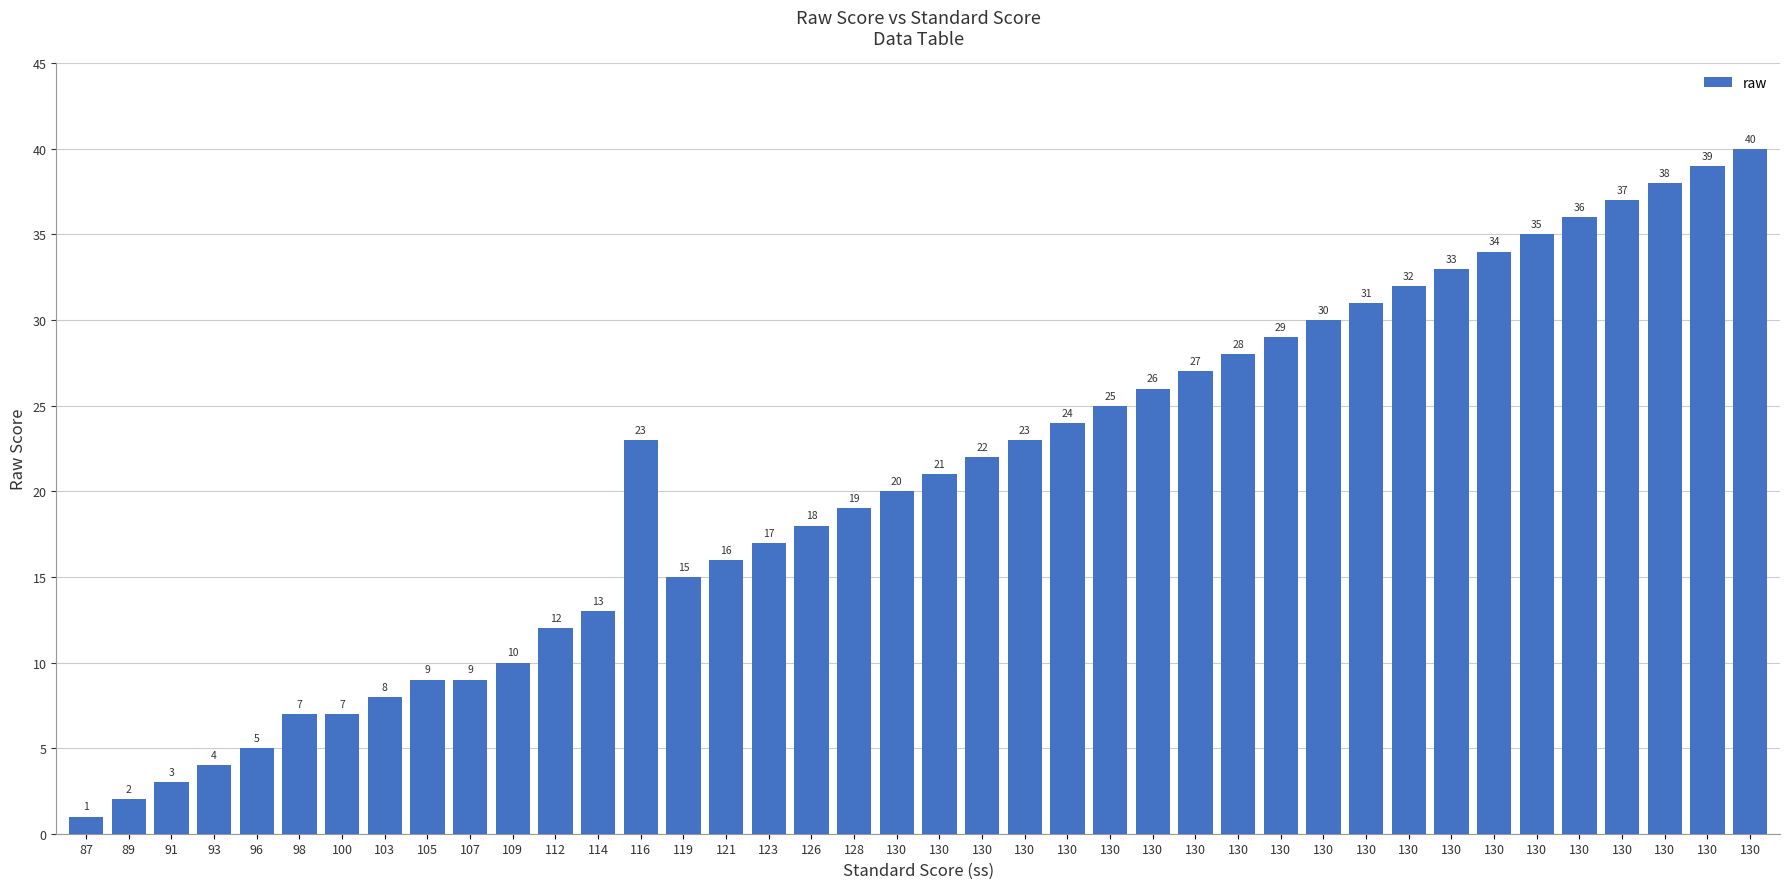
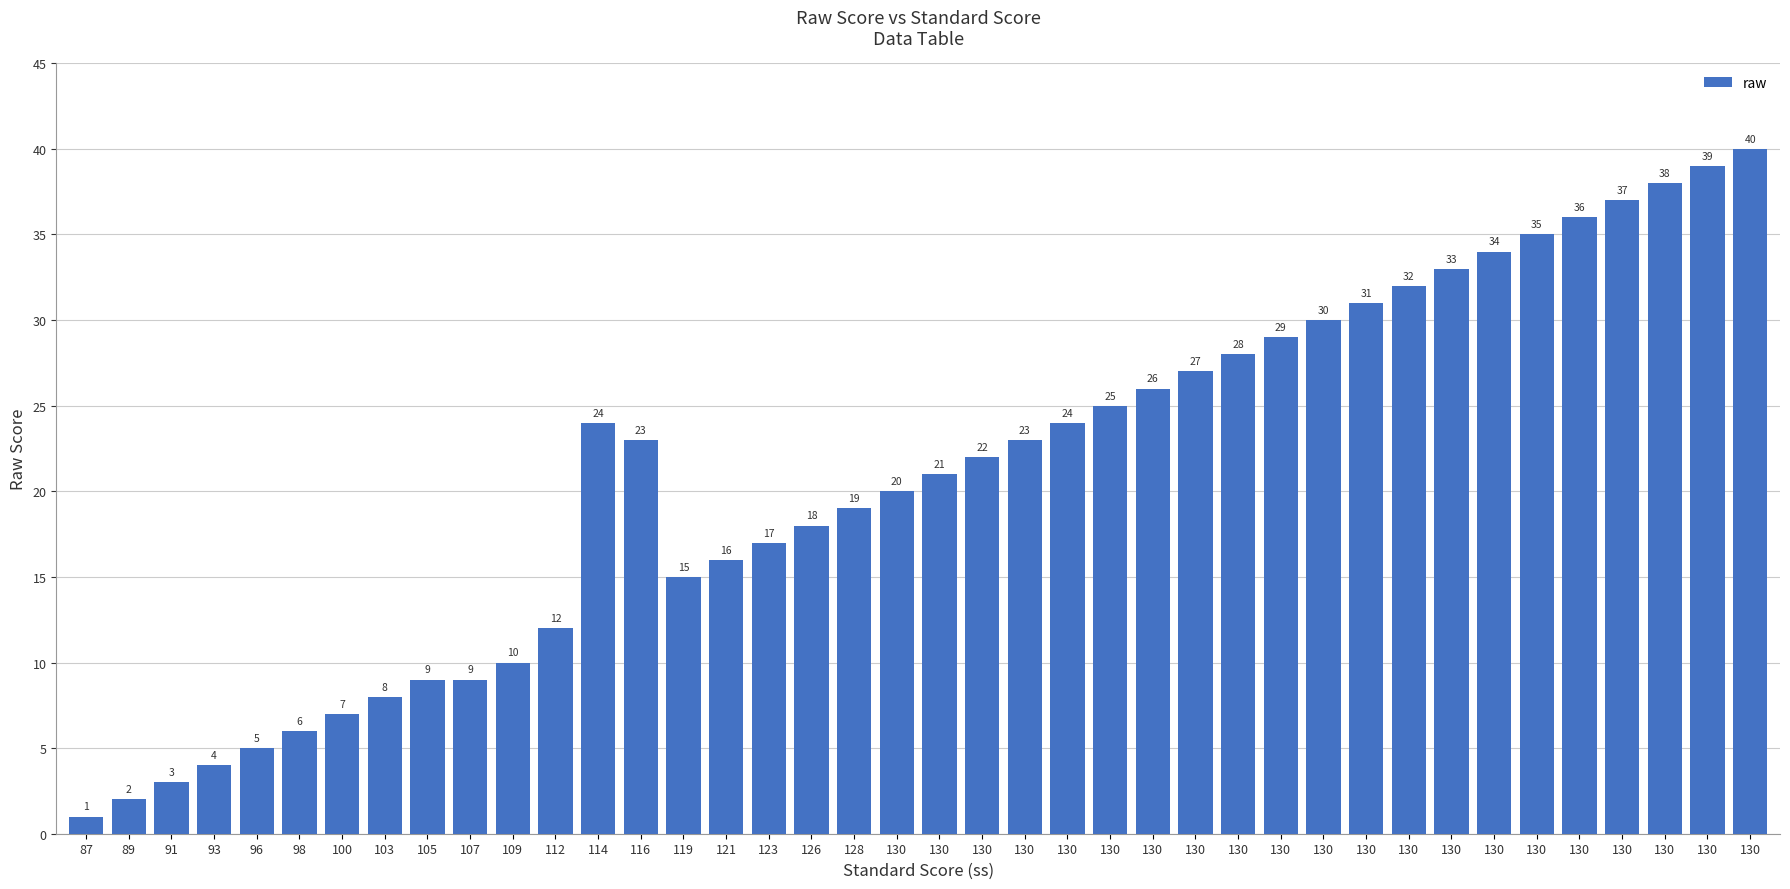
98: 7 -> 6
114: 13 -> 24
